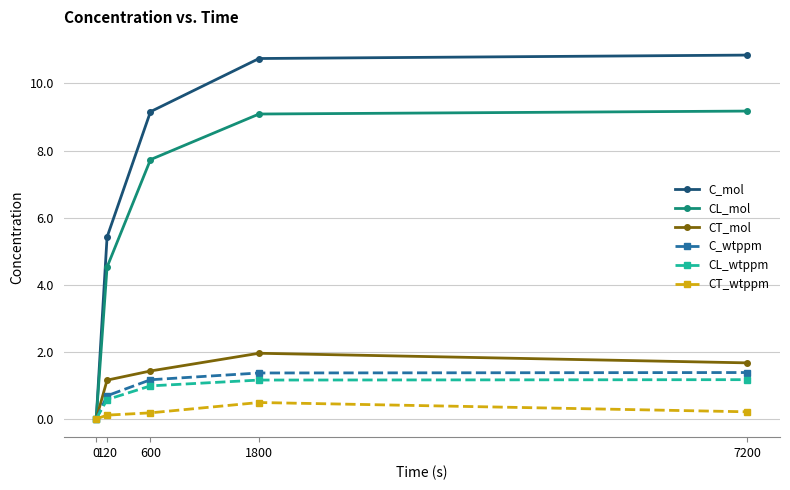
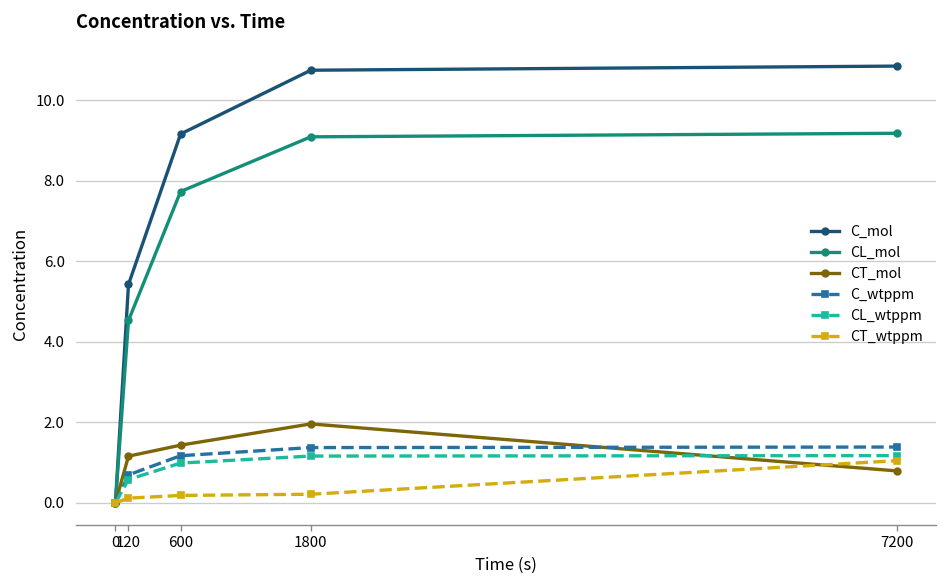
CT_wtppm, 1800: 0.5 -> 0.2
CT_mol, 7200: 1.7 -> 0.8
CT_wtppm, 7200: 0.2 -> 1.0
